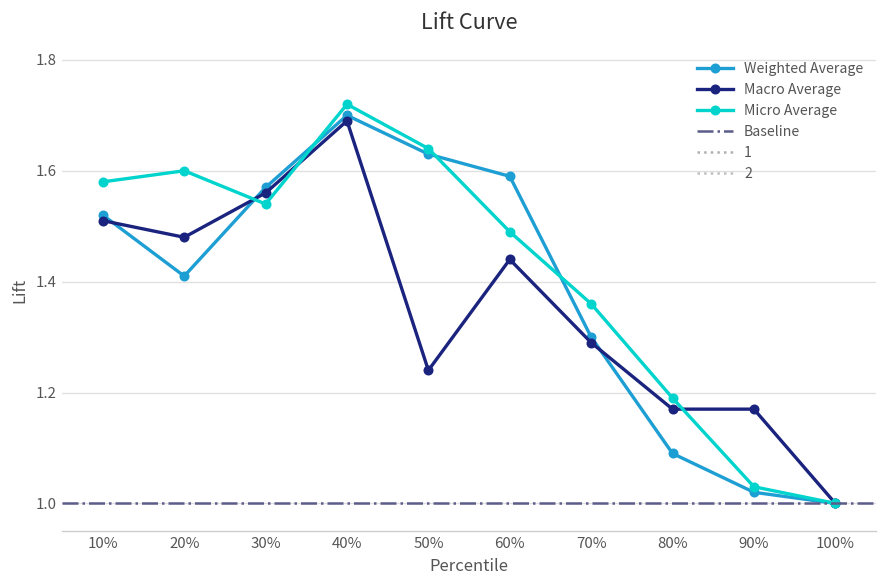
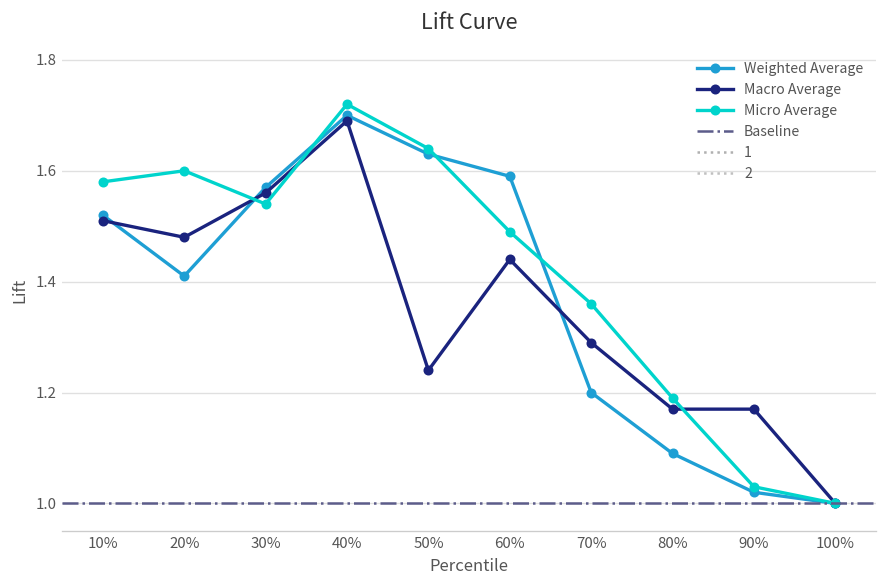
Weighted Average, 70%: 1.3 -> 1.2
